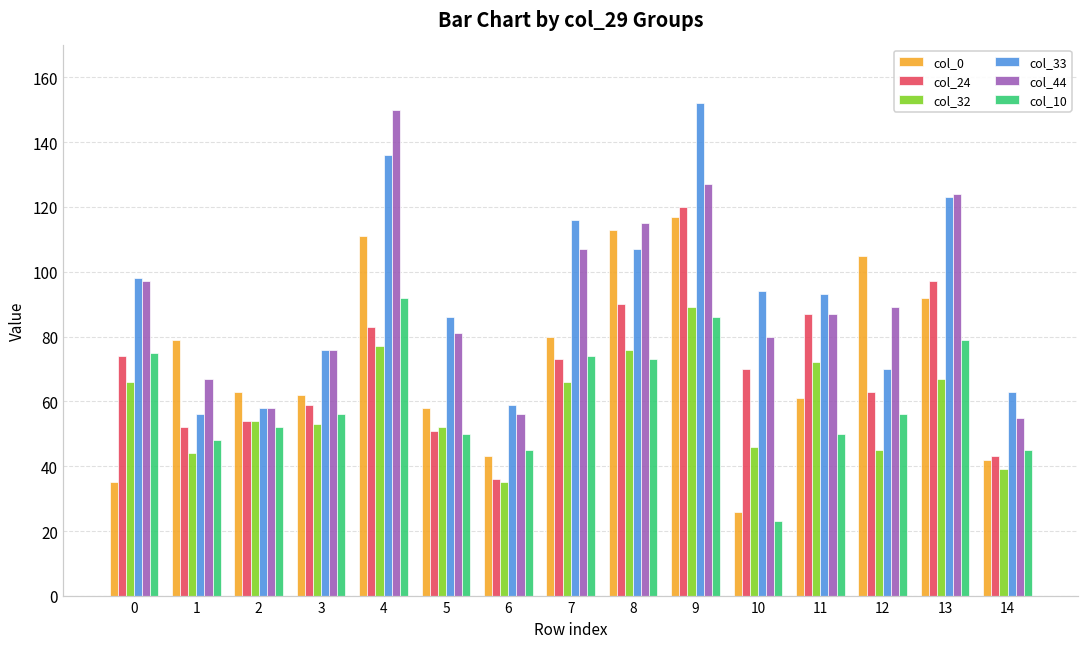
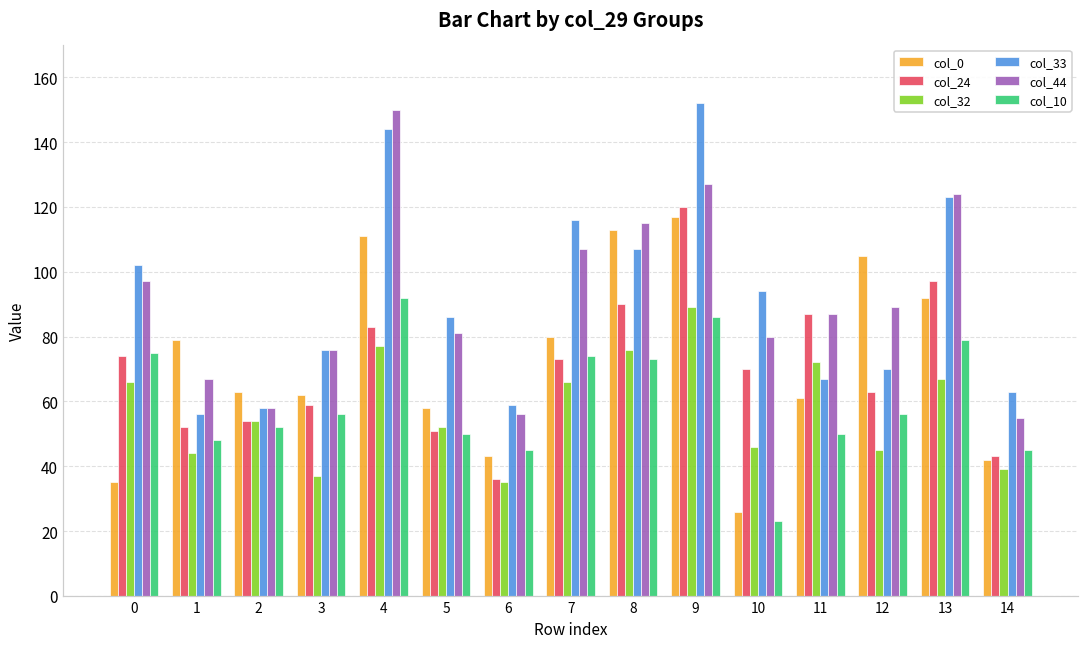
col_33, 0: 98 -> 102
col_32, 3: 53 -> 37
col_33, 4: 136 -> 144
col_33, 11: 93 -> 67
